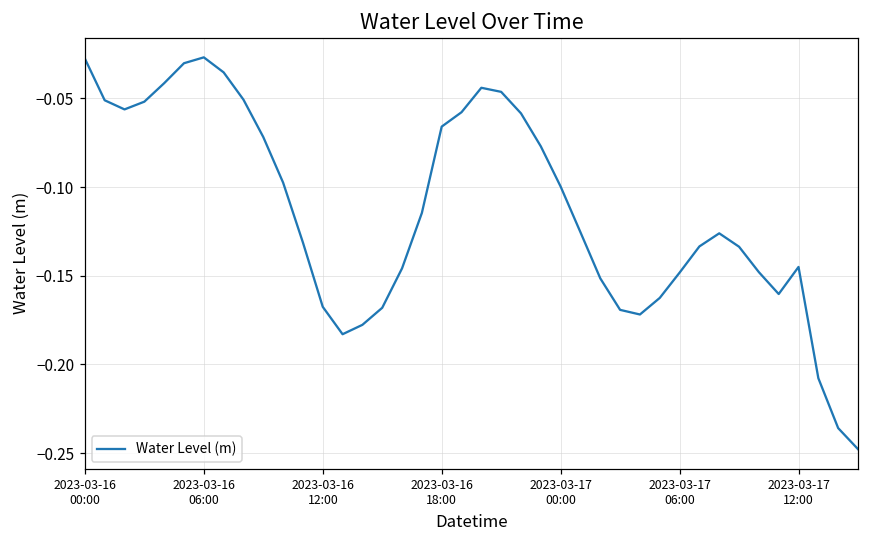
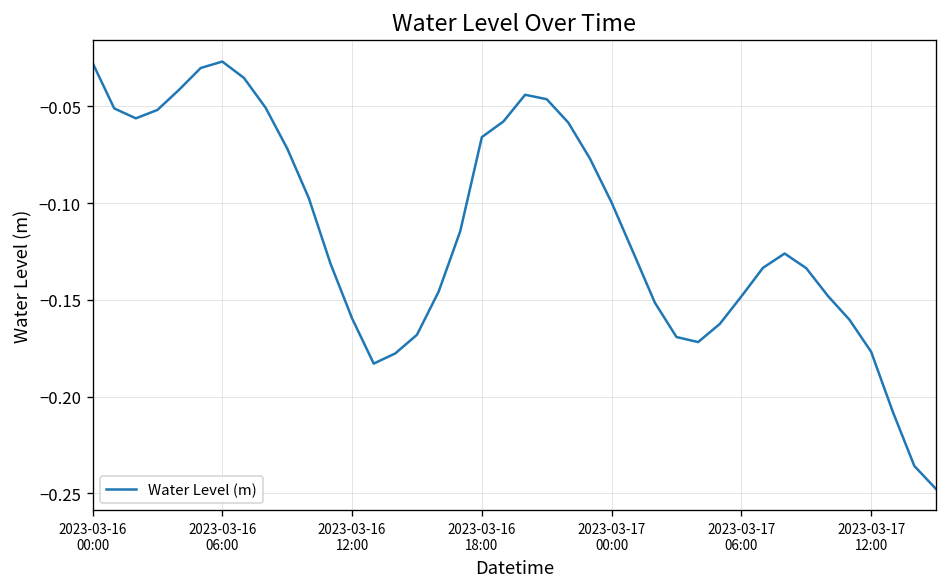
2023-03-16 12:00: -0.168 -> -0.160
2023-03-17 12:00: -0.145 -> -0.177
